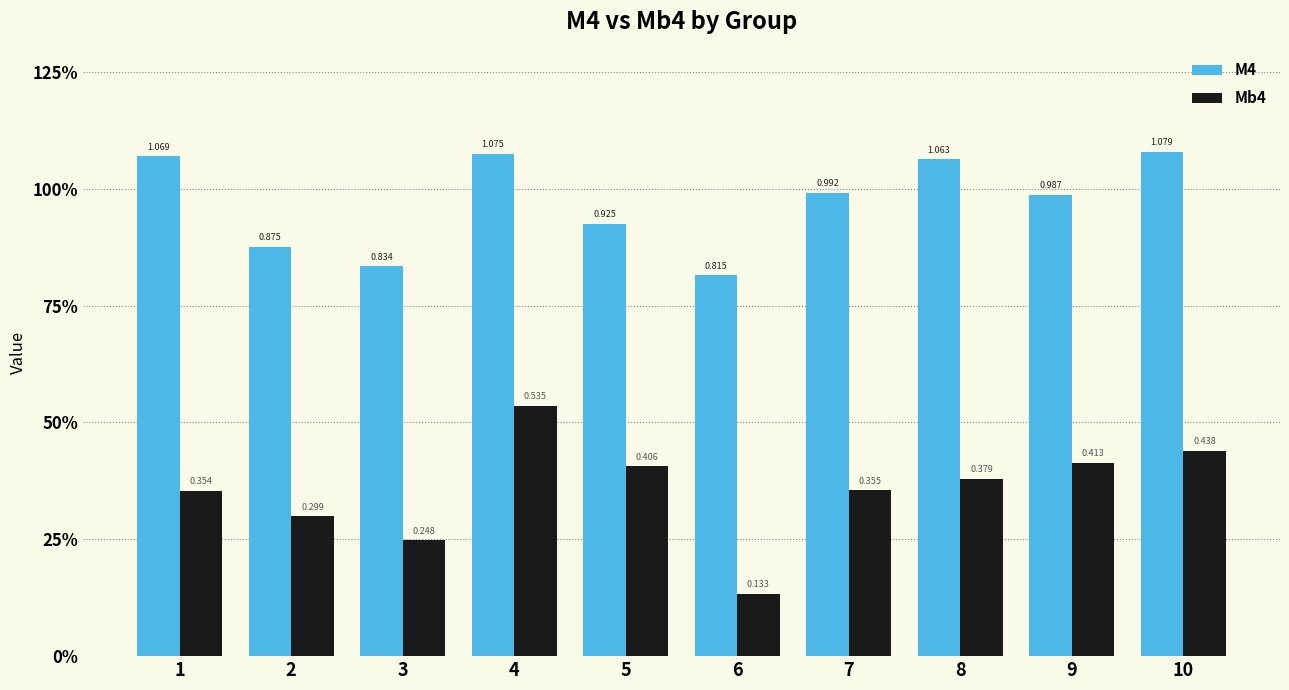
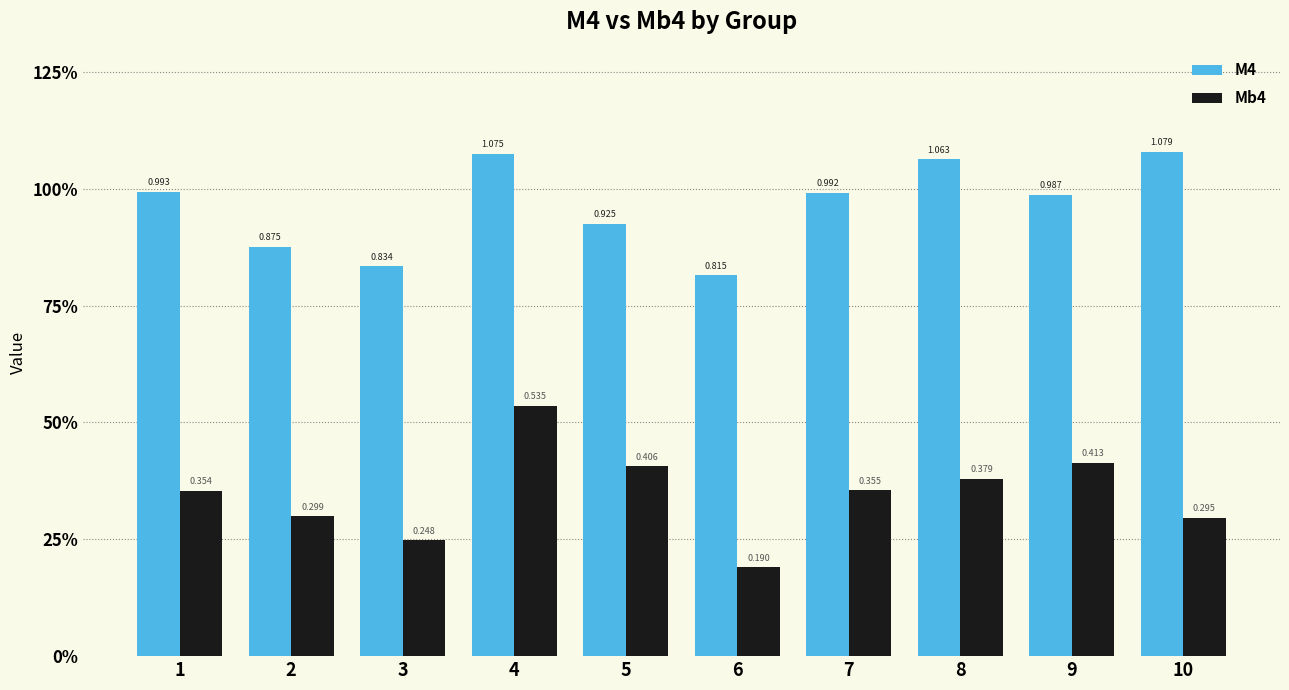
M4, 1: 1.069 -> 0.993
Mb4, 6: 0.133 -> 0.190
Mb4, 10: 0.438 -> 0.295
